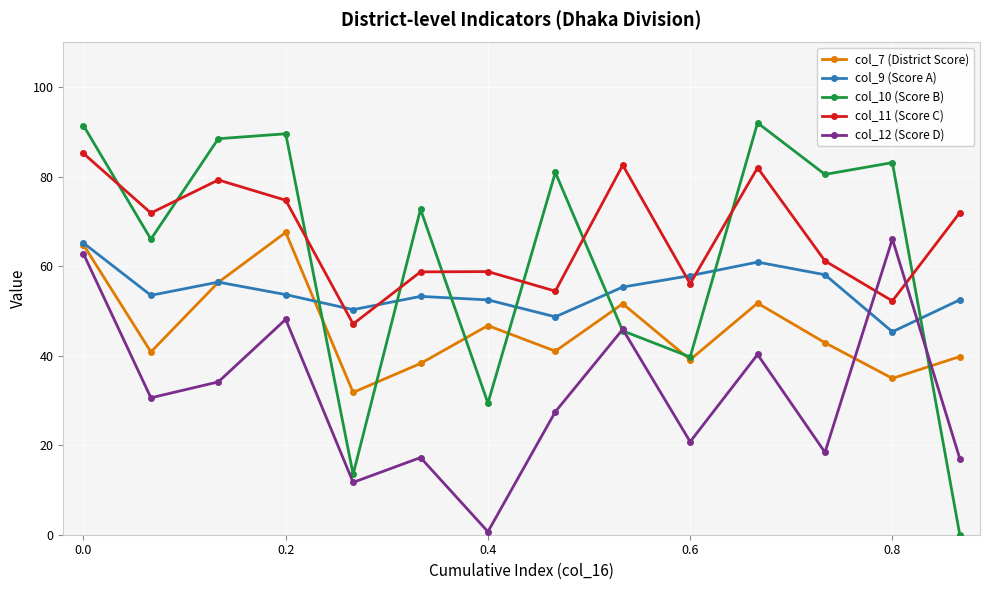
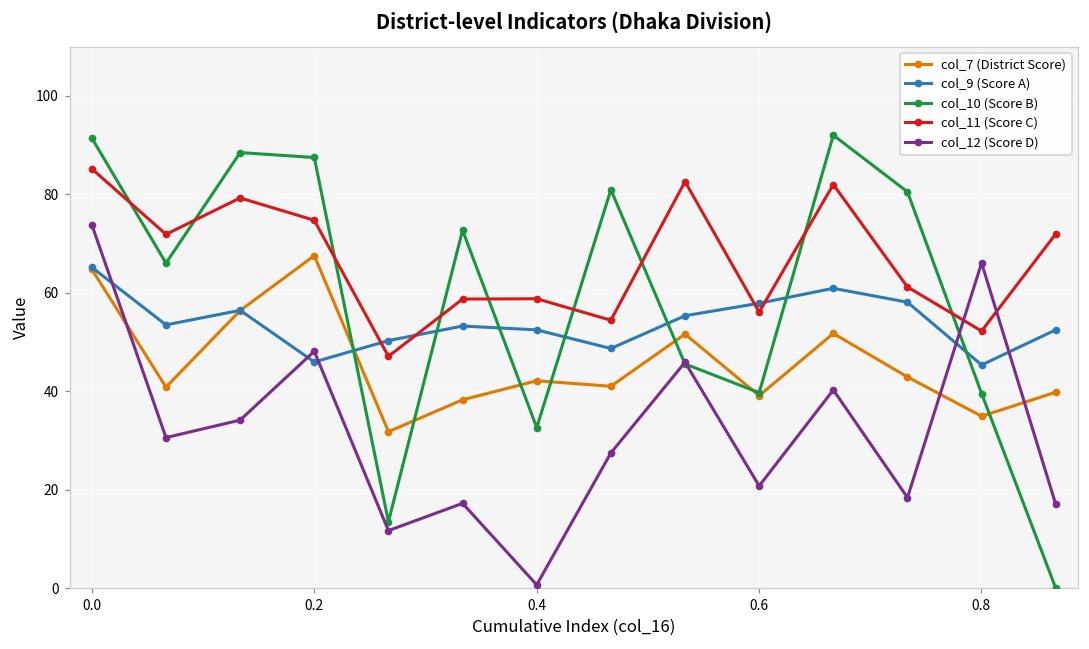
col_12 (Score D), 0.0: 63 -> 74
col_9 (Score A), 0.2: 54 -> 46
col_10 (Score B), 0.2: 90 -> 88
col_7 (District Score), 0.4: 47 -> 42
col_10 (Score B), 0.4: 29 -> 33
col_10 (Score B), 0.8: 83 -> 40
